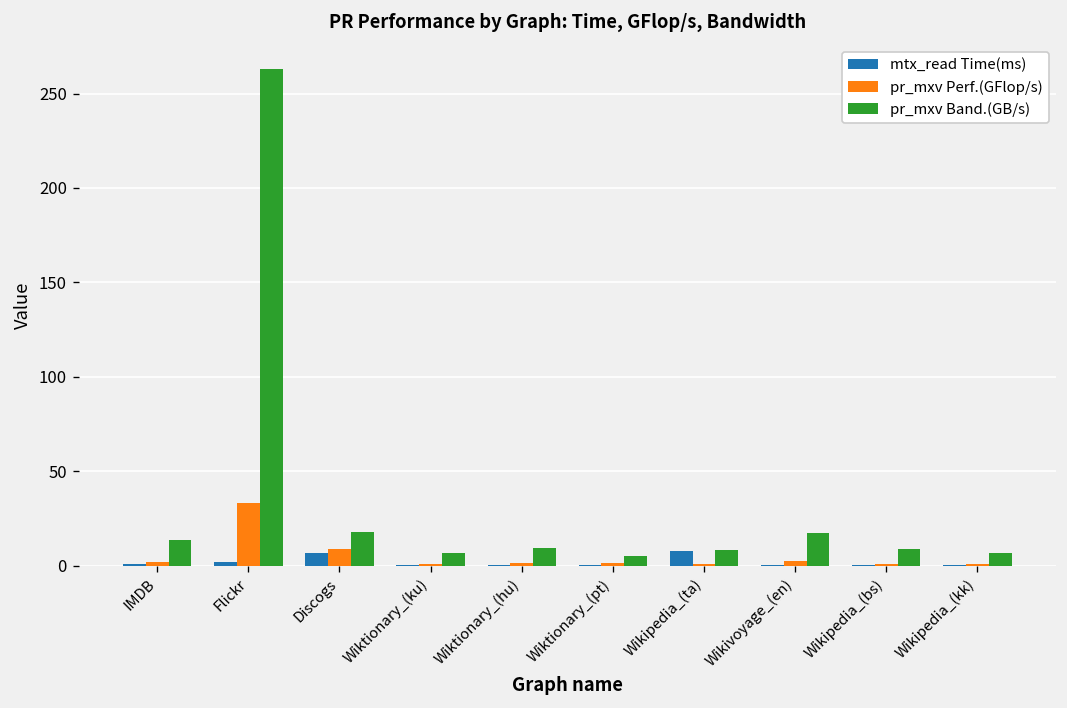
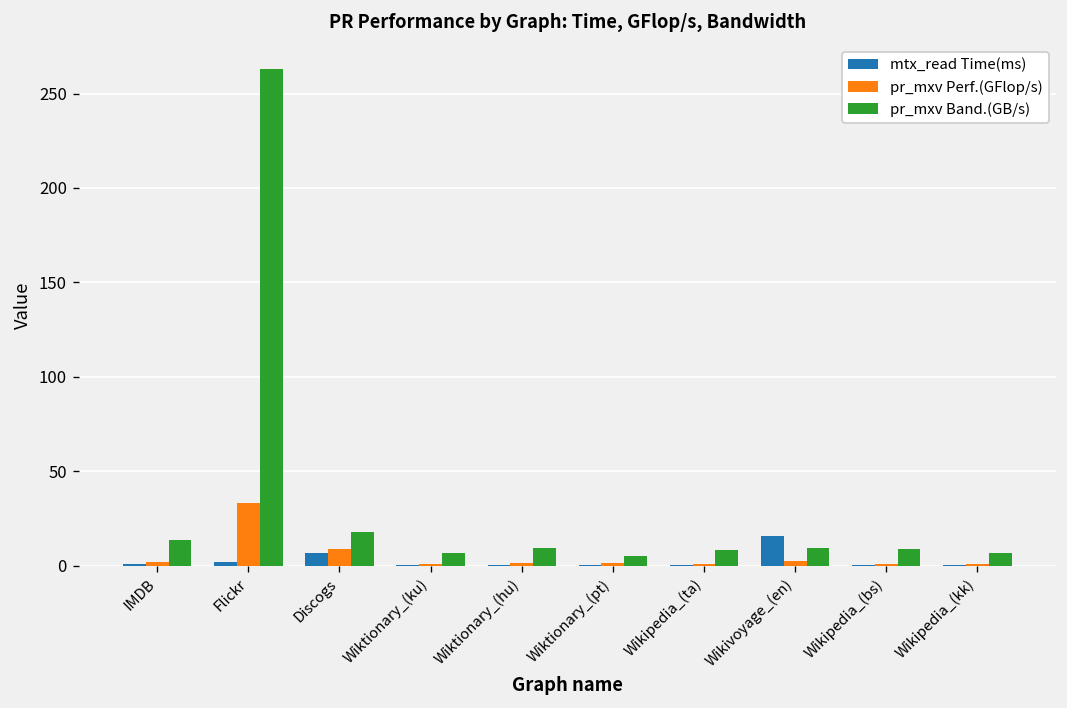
mtx_read Time(ms), Wikipedia_(ta): 8 -> 0
mtx_read Time(ms), Wikivoyage_(en): 0 -> 15
pr_mxv Band.(GB/s), Wikivoyage_(en): 17 -> 9
